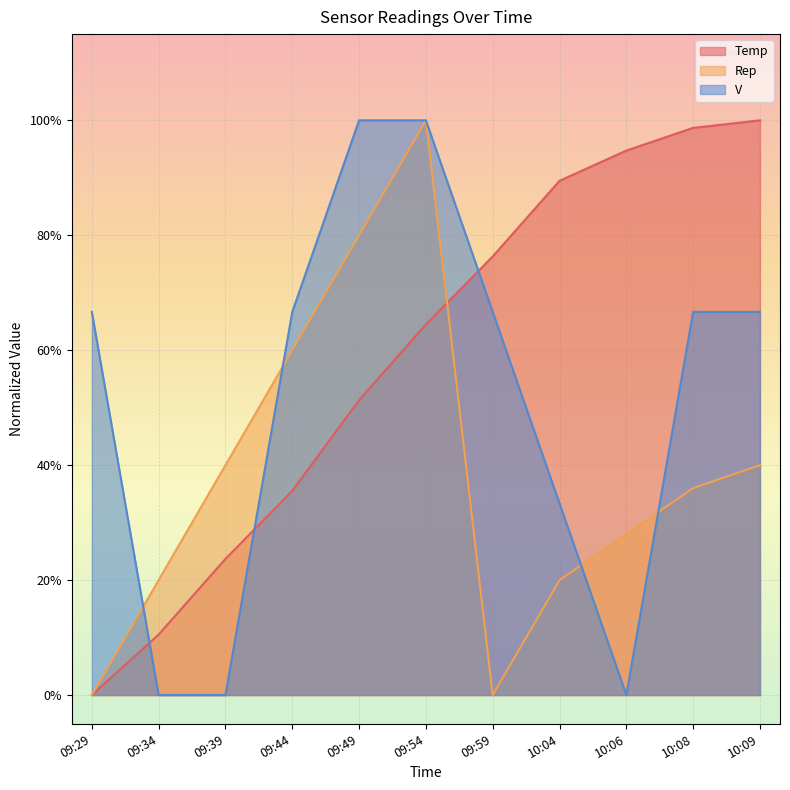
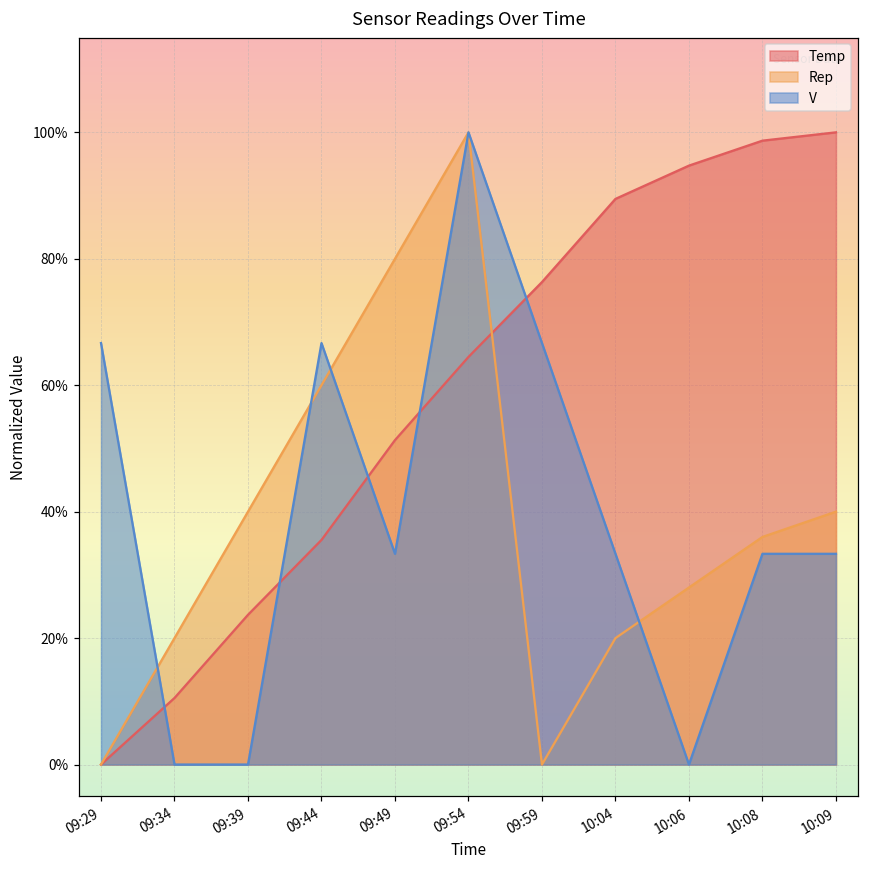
V, 09:49: 100% -> 33%
V, 10:08: 67% -> 33%
V, 10:09: 67% -> 33%
